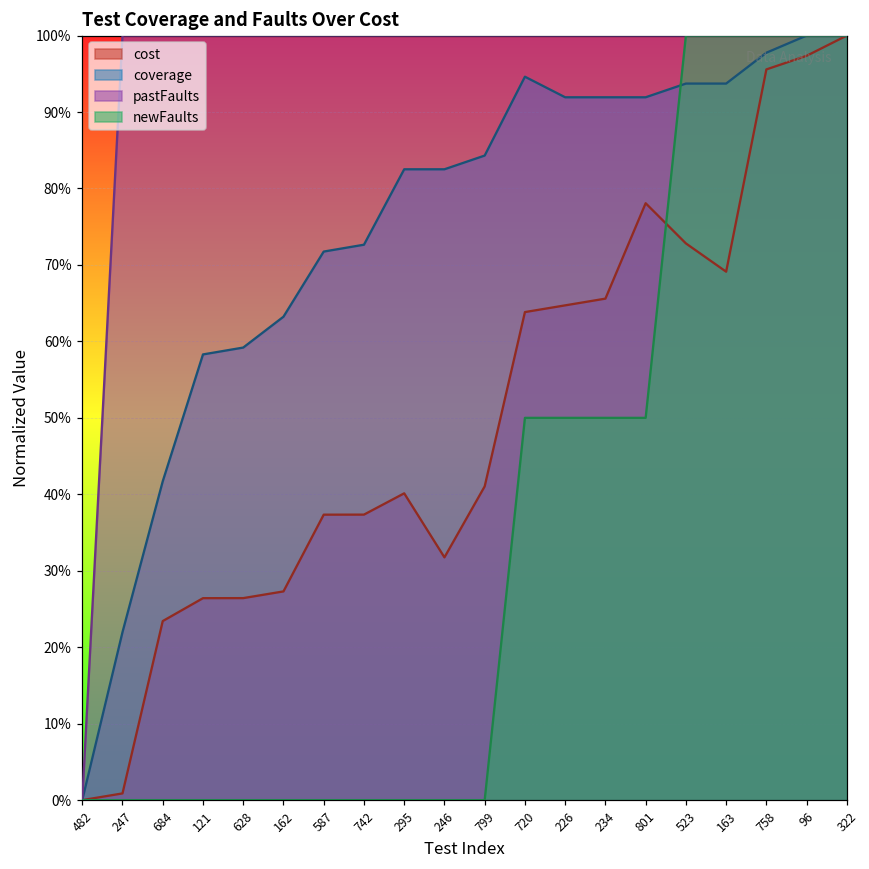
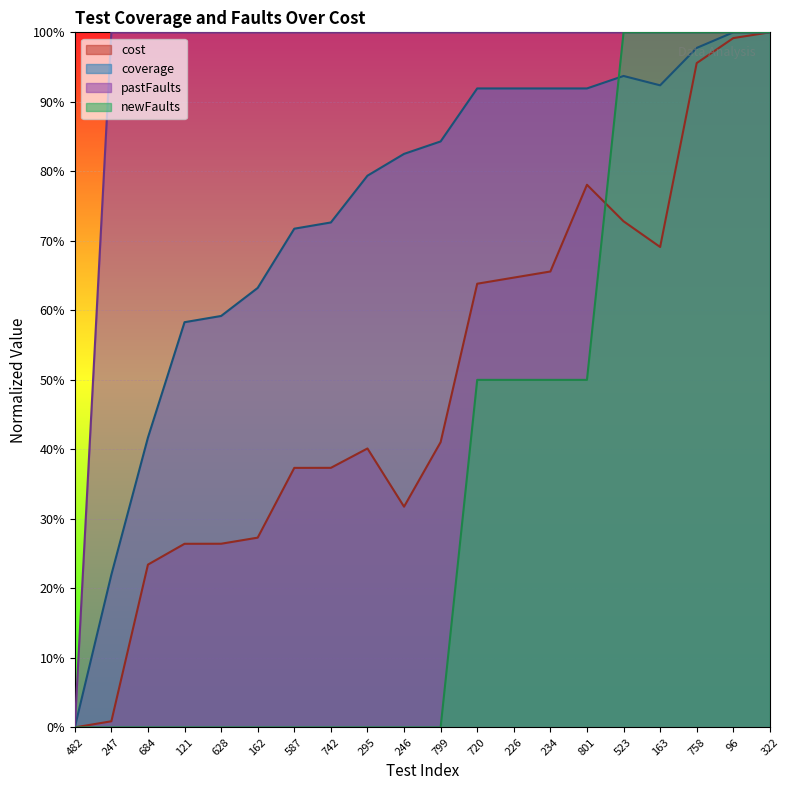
coverage, 295: 83% -> 79%
coverage, 720: 95% -> 92%
coverage, 163: 94% -> 92%
cost, 96: 97% -> 99%
